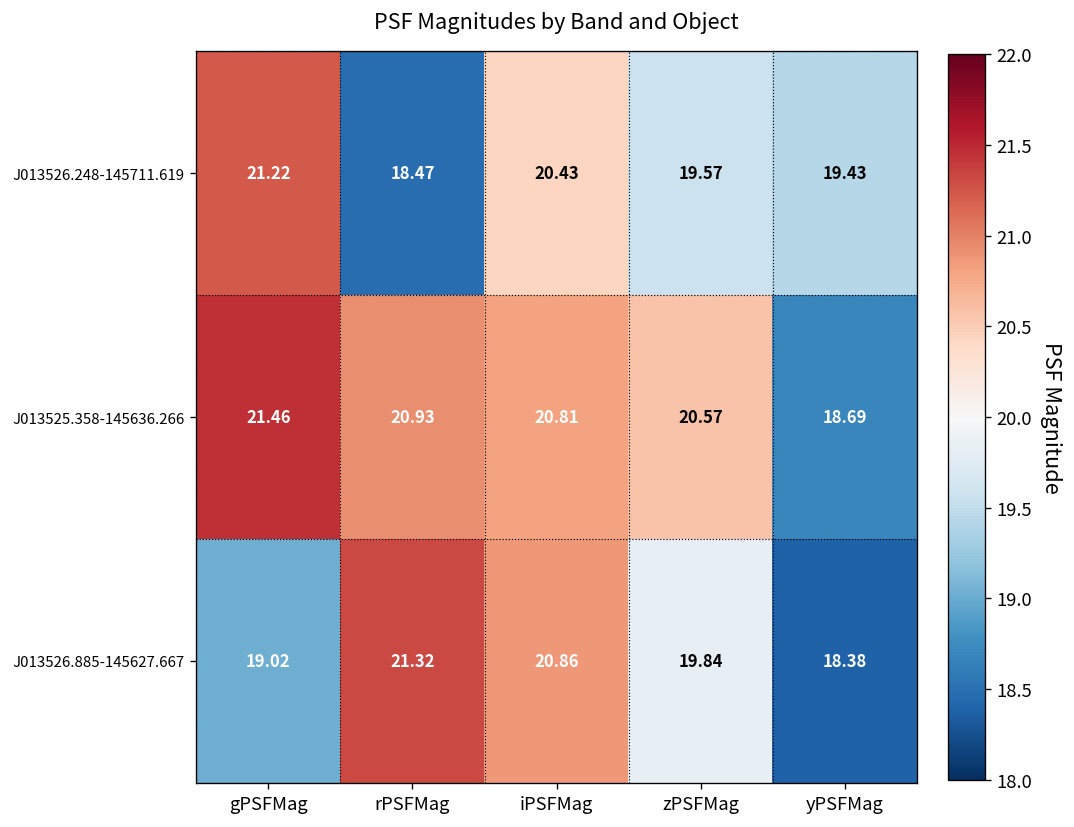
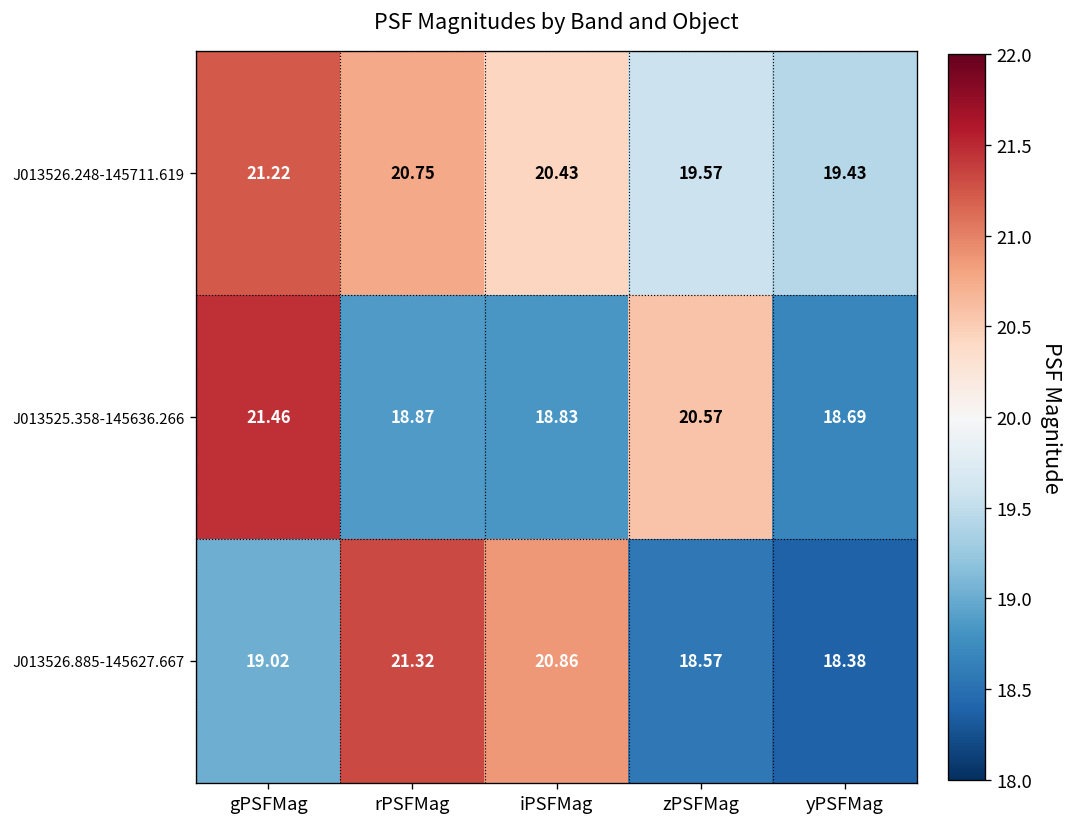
J013526.248-145711.619, rPSFMag: 18.47 -> 20.75
J013525.358-145636.266, rPSFMag: 20.93 -> 18.87
J013525.358-145636.266, iPSFMag: 20.81 -> 18.83
J013526.885-145627.667, zPSFMag: 19.84 -> 18.57
